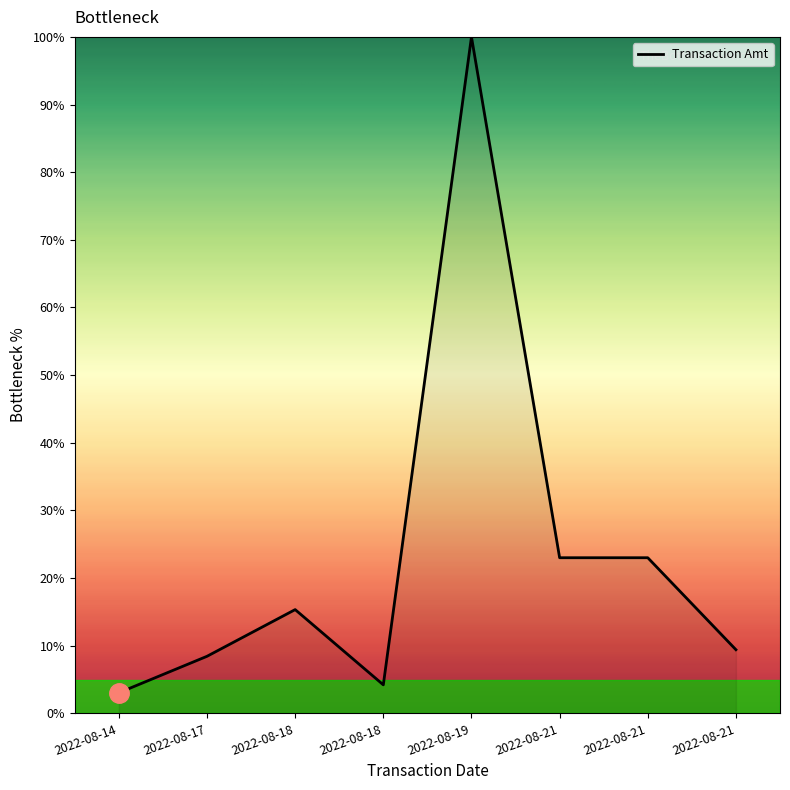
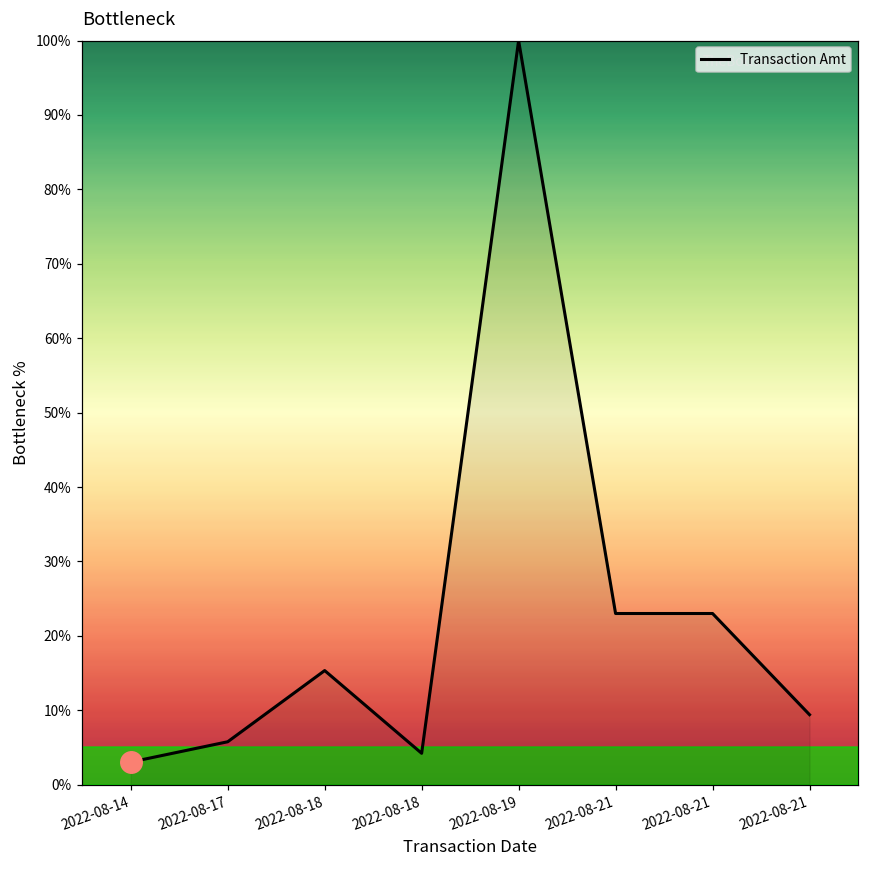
Transaction Amt, 2022-08-17: 8% -> 6%
